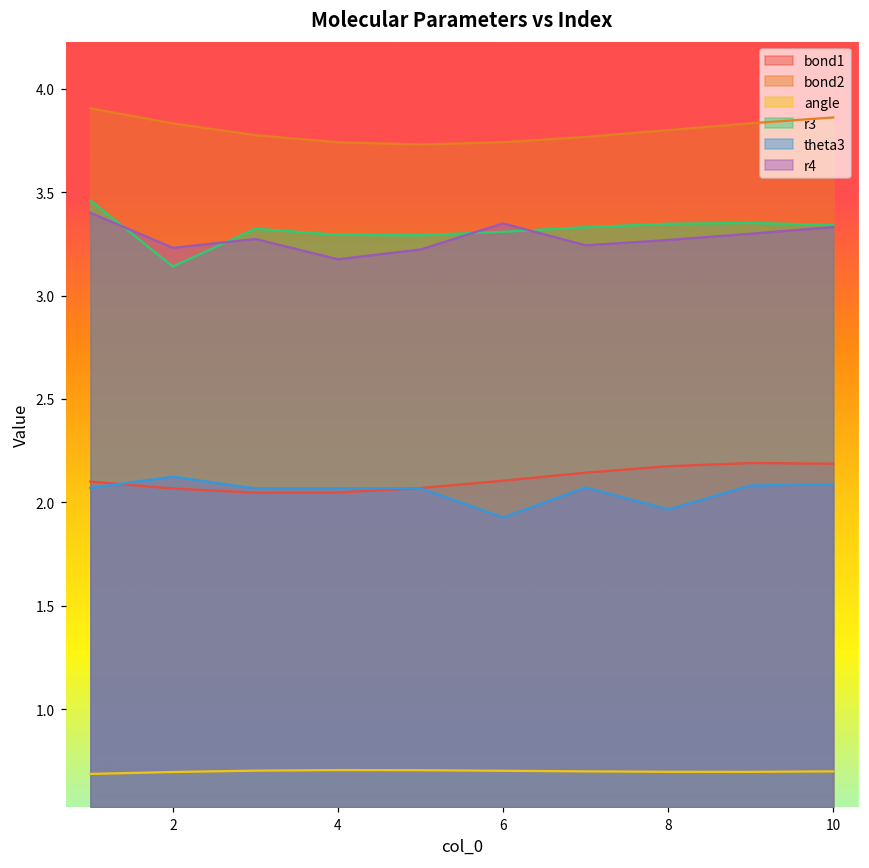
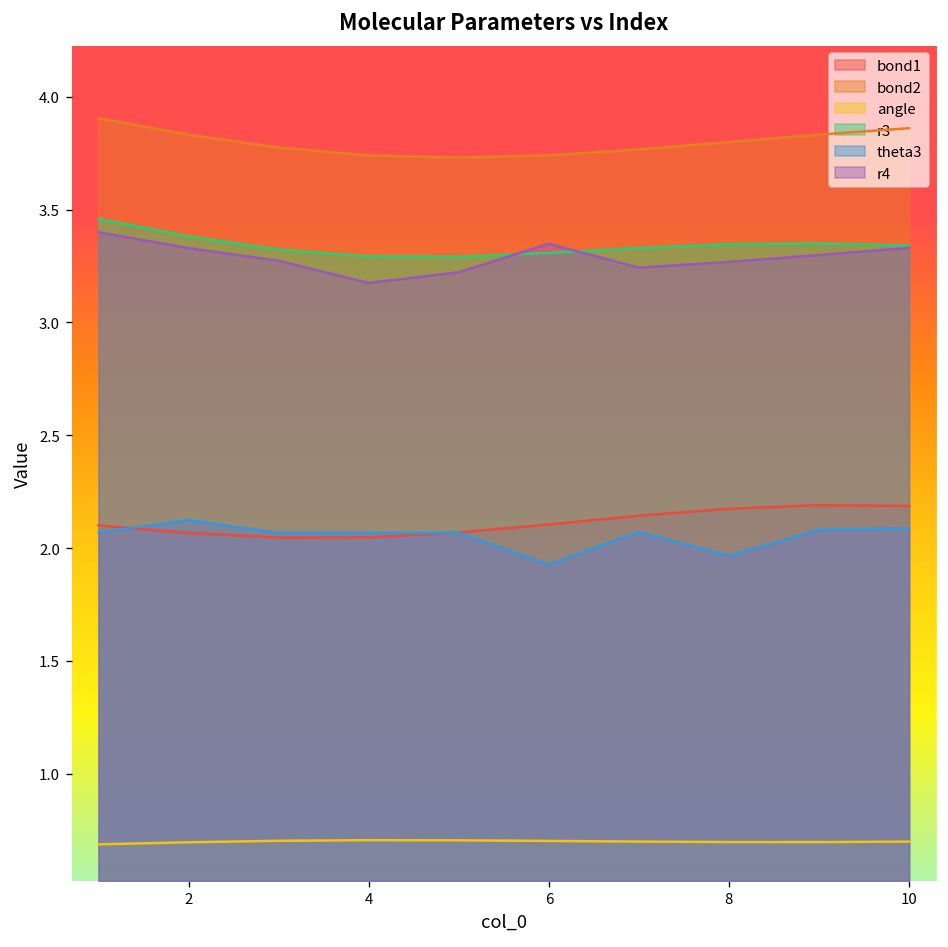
r3, 2: 3.14 -> 3.38
r4, 2: 3.23 -> 3.33
